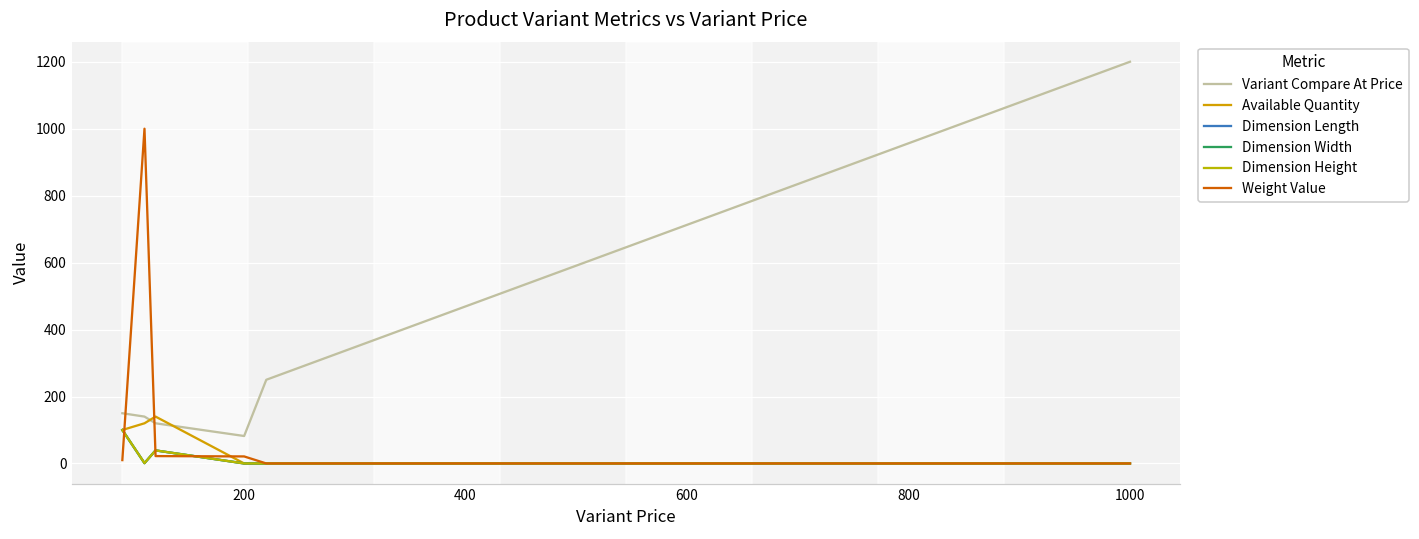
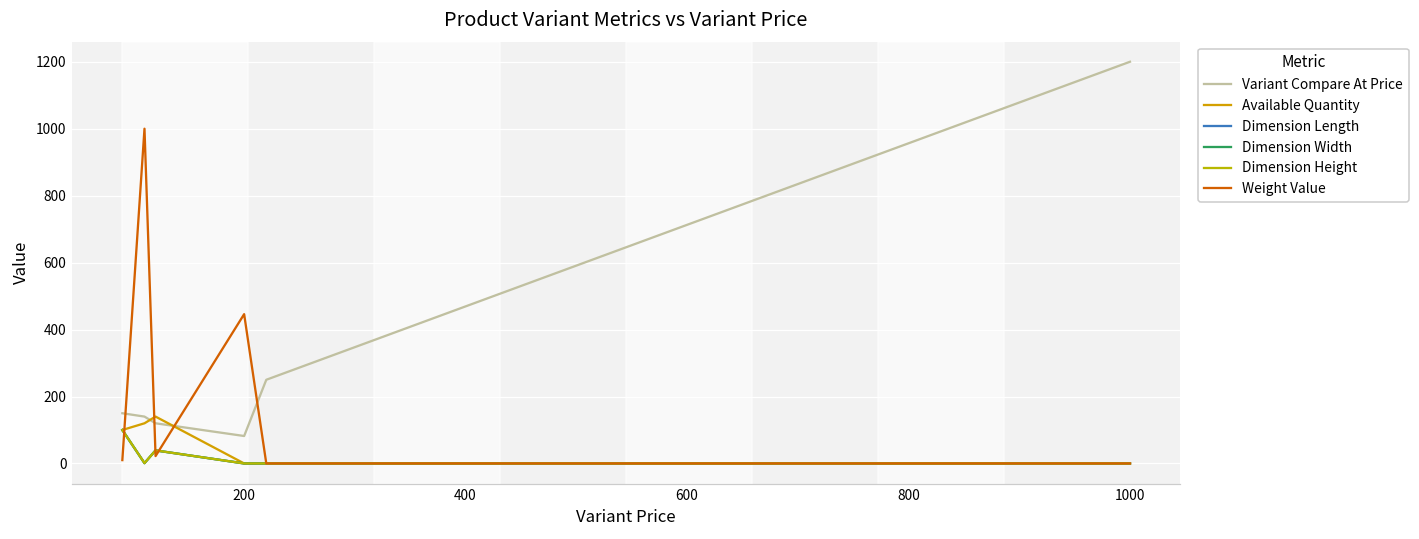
Weight Value, 200: 20 -> 450
